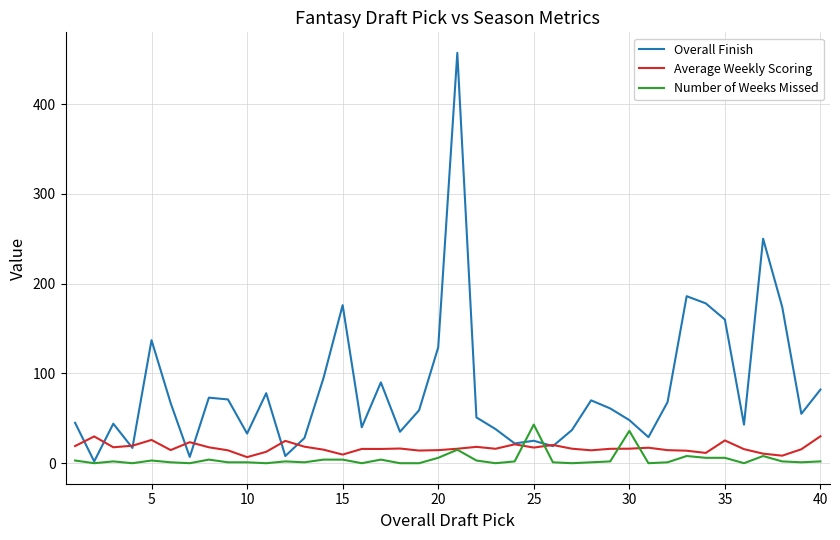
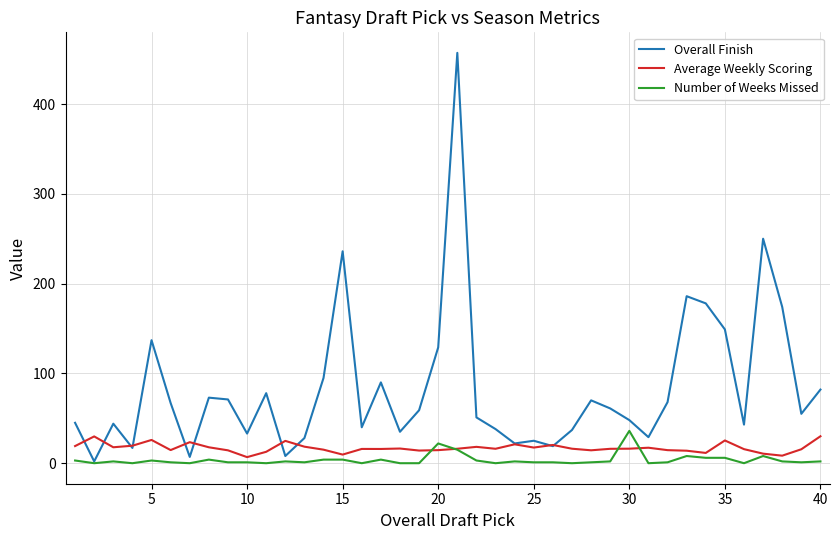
Overall Finish, 15: 180 -> 240
Number of Weeks Missed, 20: 10 -> 20
Number of Weeks Missed, 25: 40 -> 0
Overall Finish, 35: 160 -> 150
